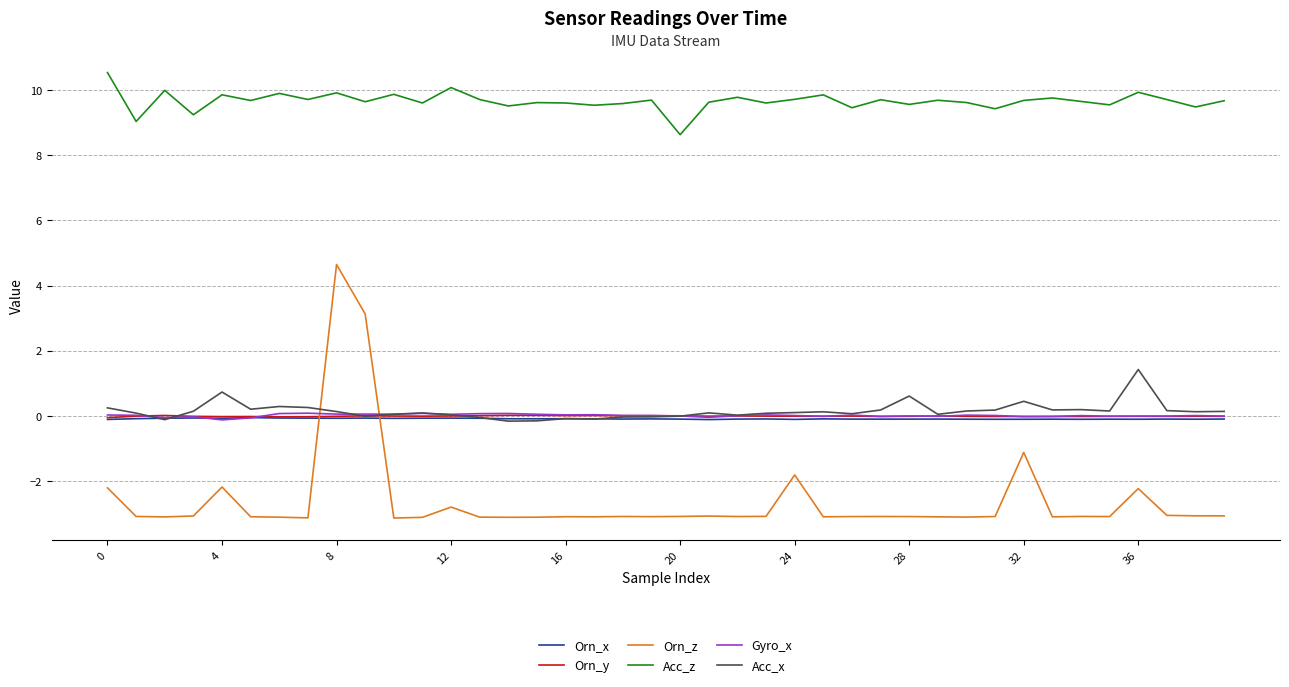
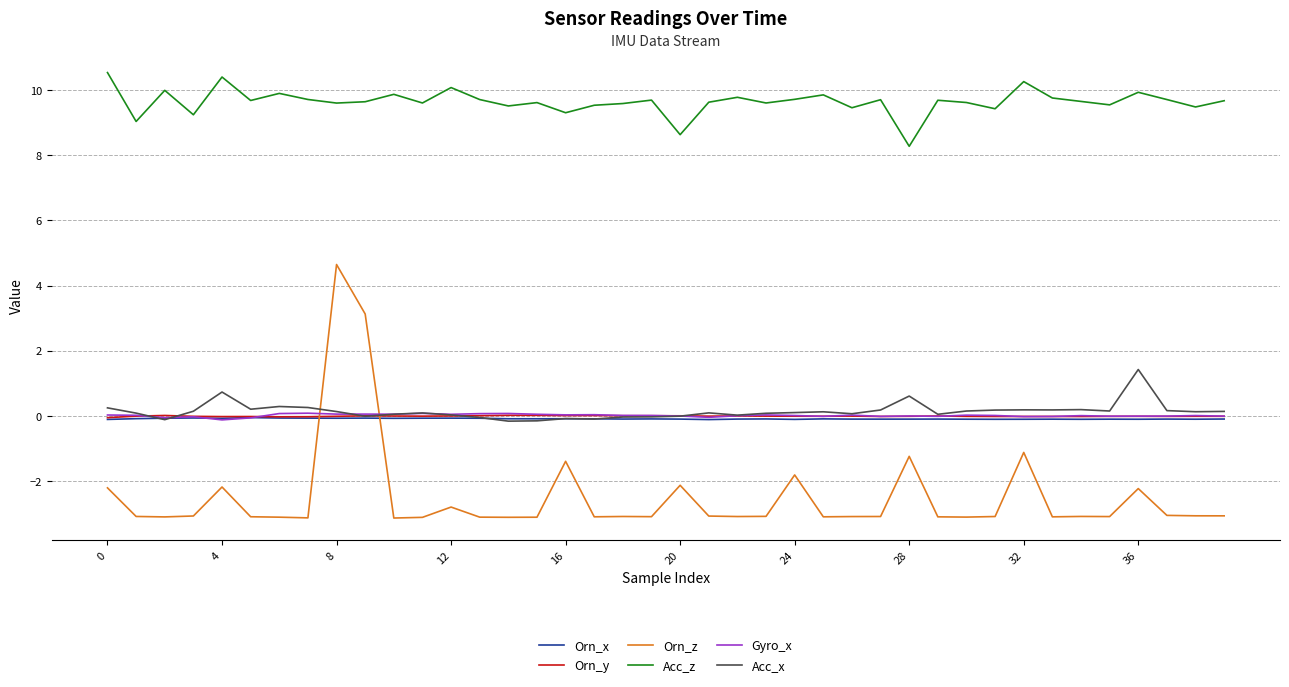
Acc_z, 4: 9.9 -> 10.4
Acc_z, 8: 9.9 -> 9.6
Orn_z, 16: -3.1 -> -1.4
Acc_z, 16: 9.6 -> 9.3
Orn_z, 20: -3.1 -> -2.1
Orn_z, 28: -3.1 -> -1.2
Acc_z, 28: 9.6 -> 8.3
Acc_z, 32: 9.7 -> 10.3
Acc_x, 32: 0.4 -> 0.2
